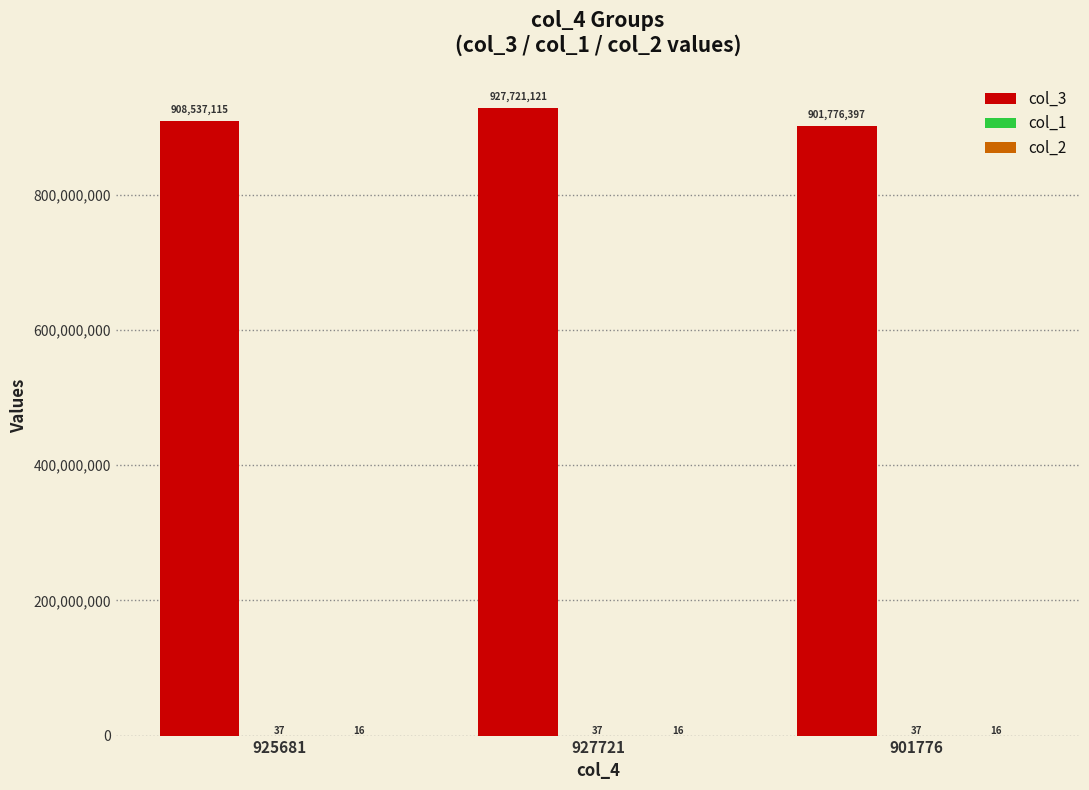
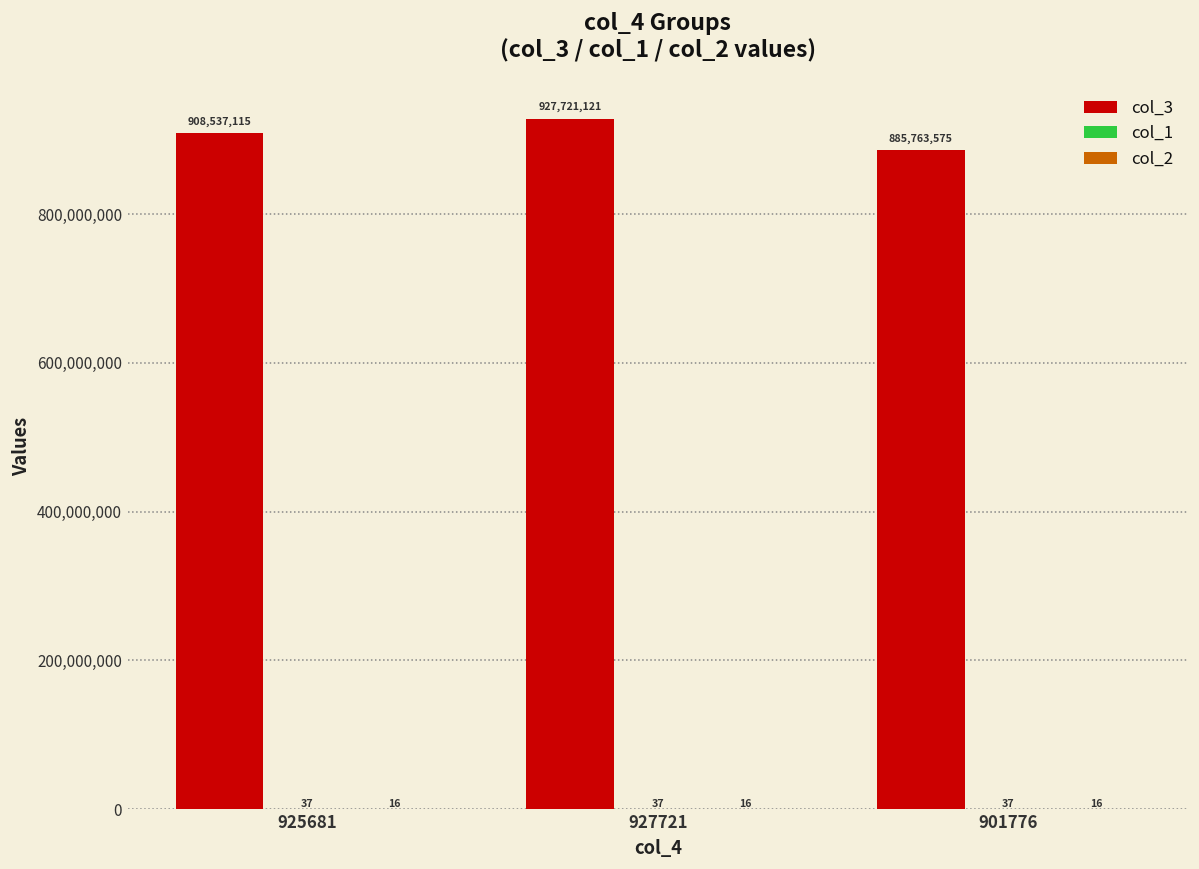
col_3, 901776: 901,776,397 -> 885,763,575
